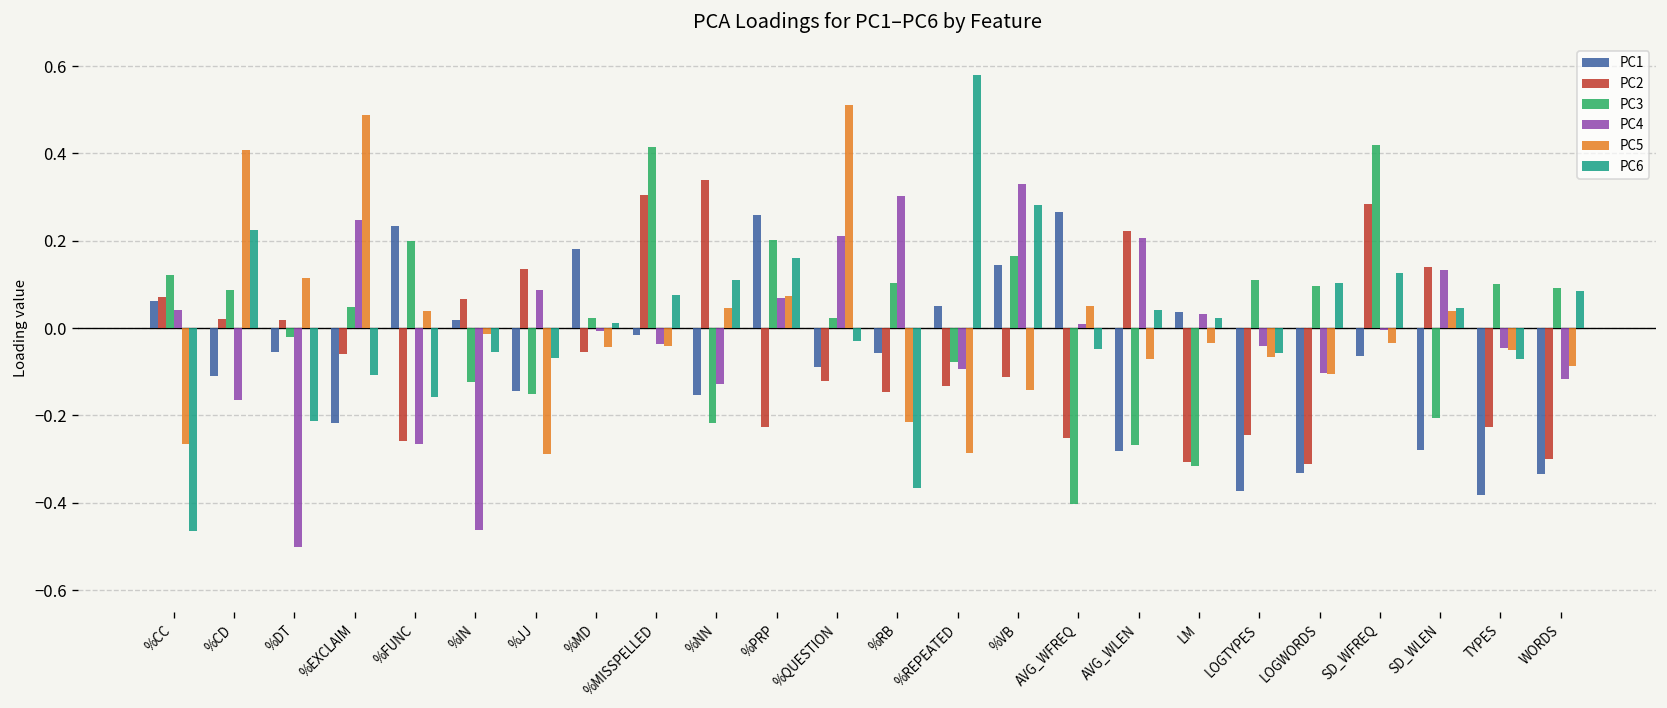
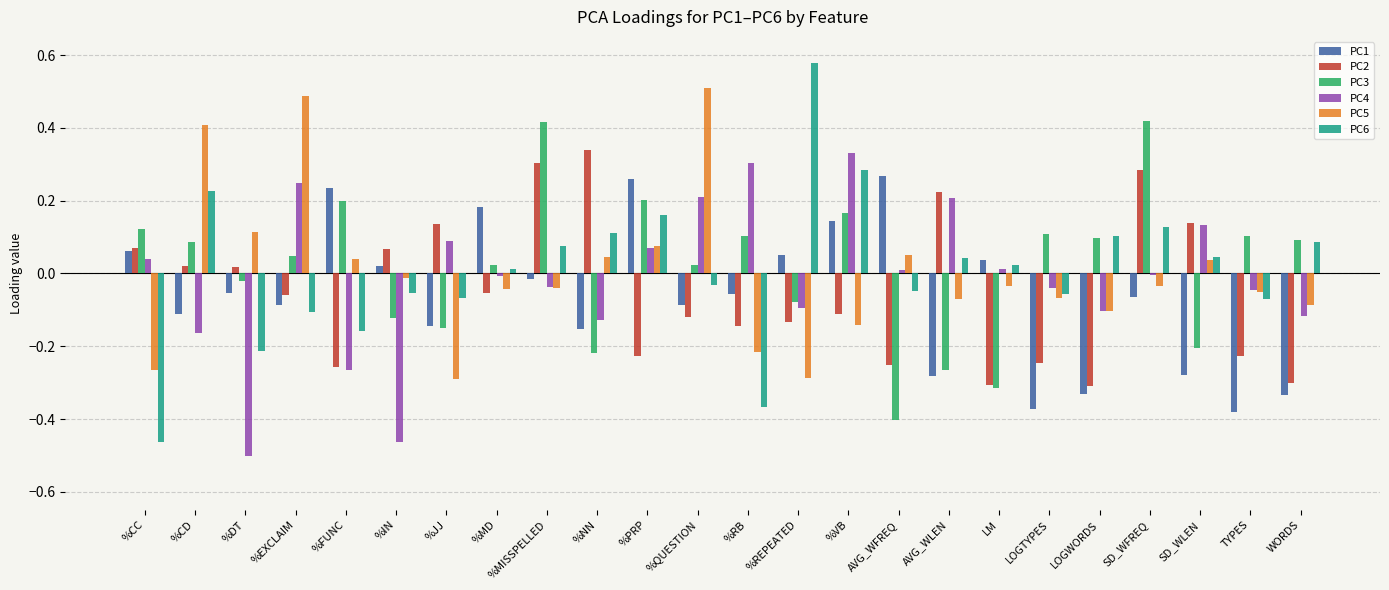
PC1, %EXCLAIM: -0.22 -> -0.09
PC4, LM: 0.03 -> 0.01
